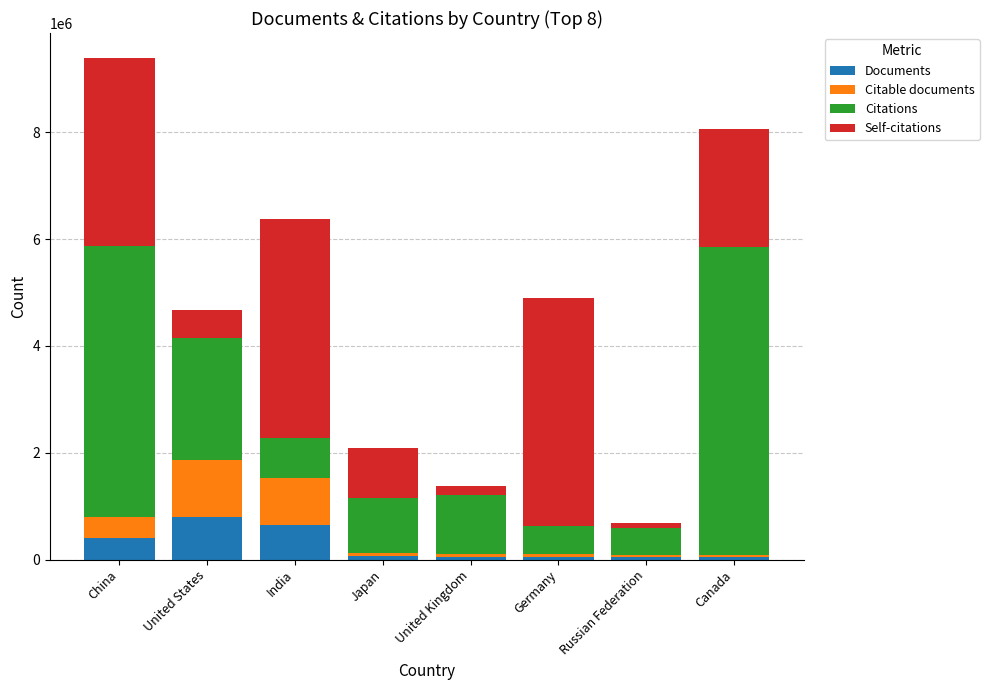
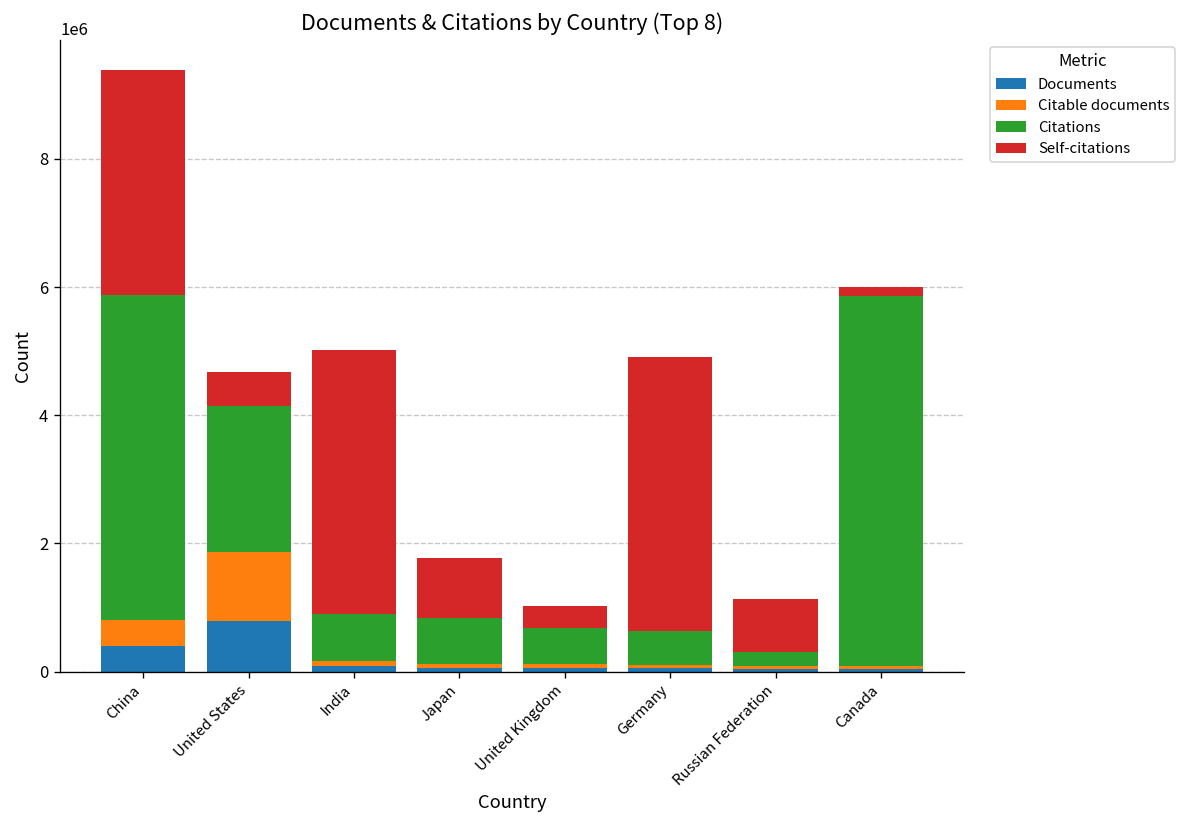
Documents, India: 700000 -> 100000
Citable documents, India: 900000 -> 100000
Citations, Japan: 1000000 -> 700000
Citations, United Kingdom: 1100000 -> 600000
Self-citations, United Kingdom: 200000 -> 300000
Citations, Russian Federation: 500000 -> 200000
Self-citations, Russian Federation: 100000 -> 800000
Self-citations, Canada: 2200000 -> 100000
